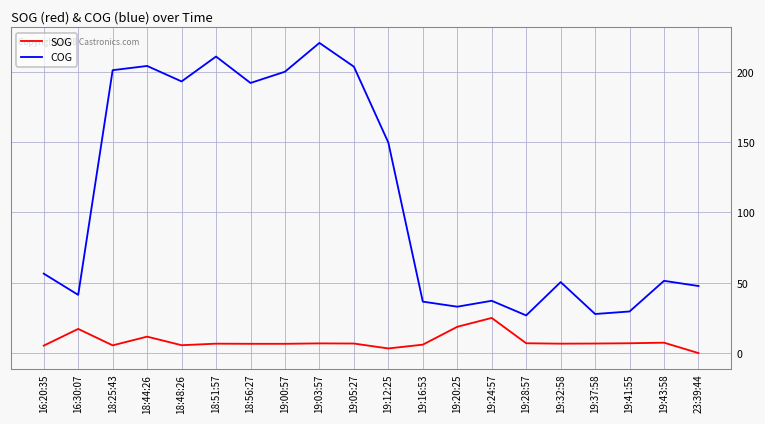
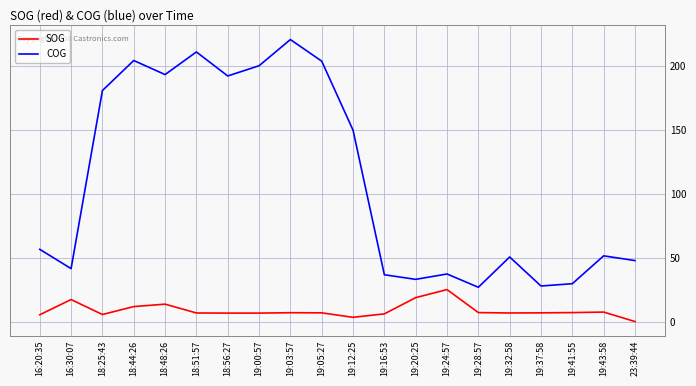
COG, 18:25:43: 201 -> 181
SOG, 18:48:26: 6 -> 14
